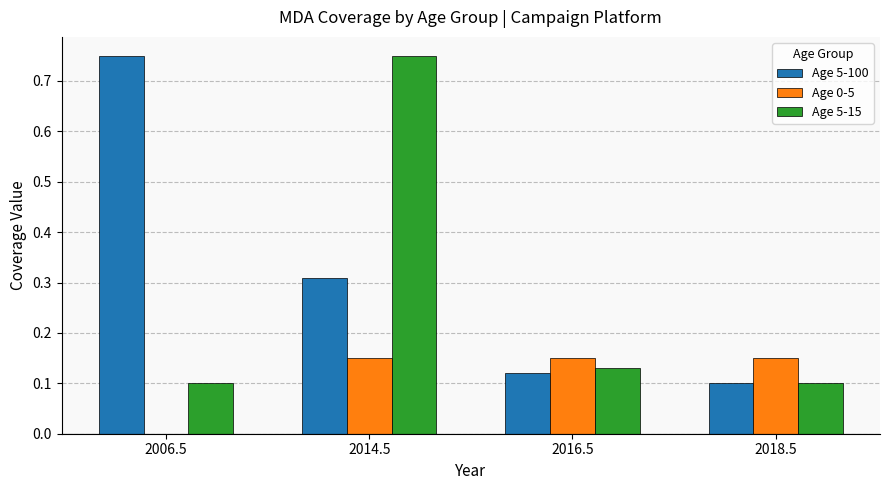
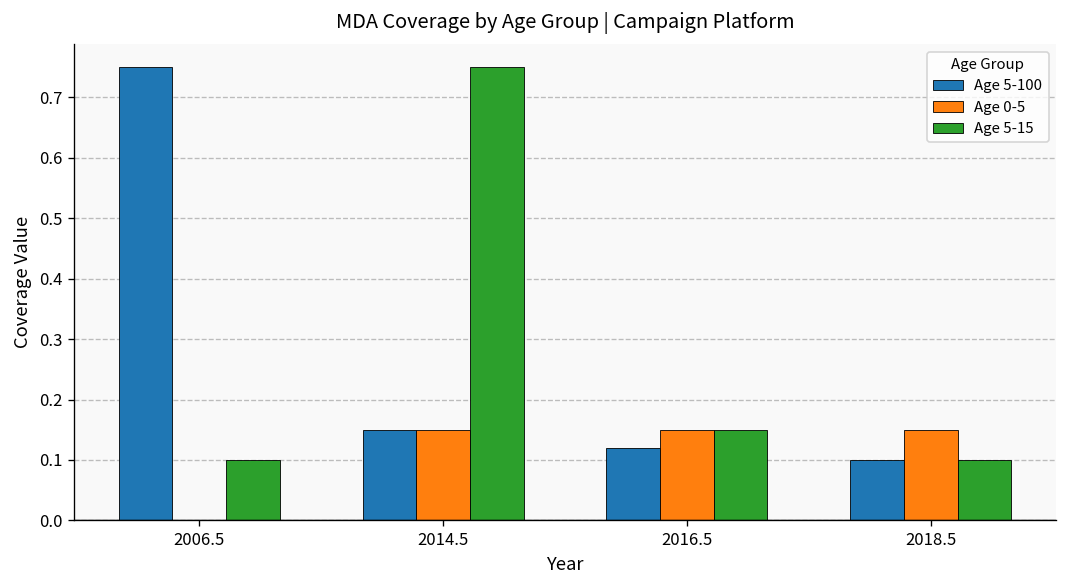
Age 5-100, 2014.5: 0.31 -> 0.15
Age 5-15, 2016.5: 0.13 -> 0.15
